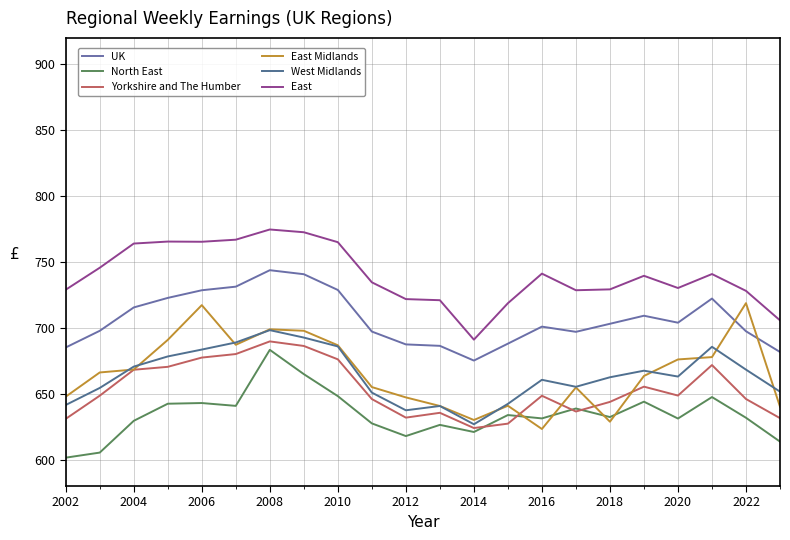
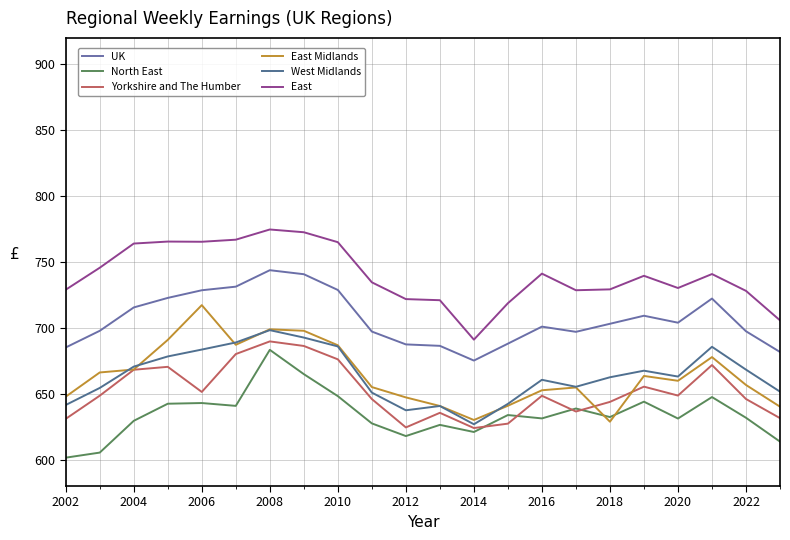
Yorkshire and The Humber, 2006: 677 -> 651
Yorkshire and The Humber, 2012: 632 -> 624
East Midlands, 2016: 623 -> 653
East Midlands, 2020: 676 -> 660
East Midlands, 2022: 719 -> 657
